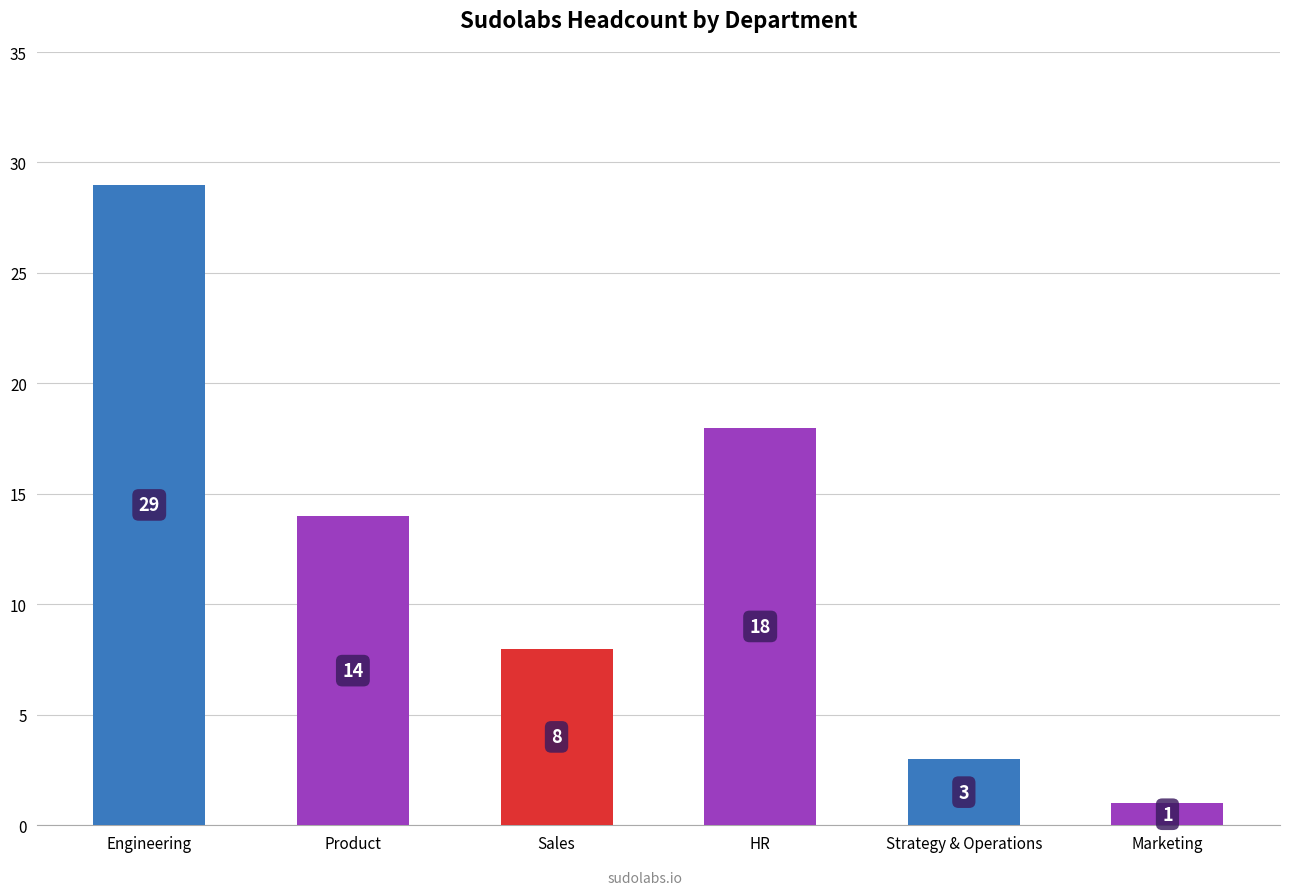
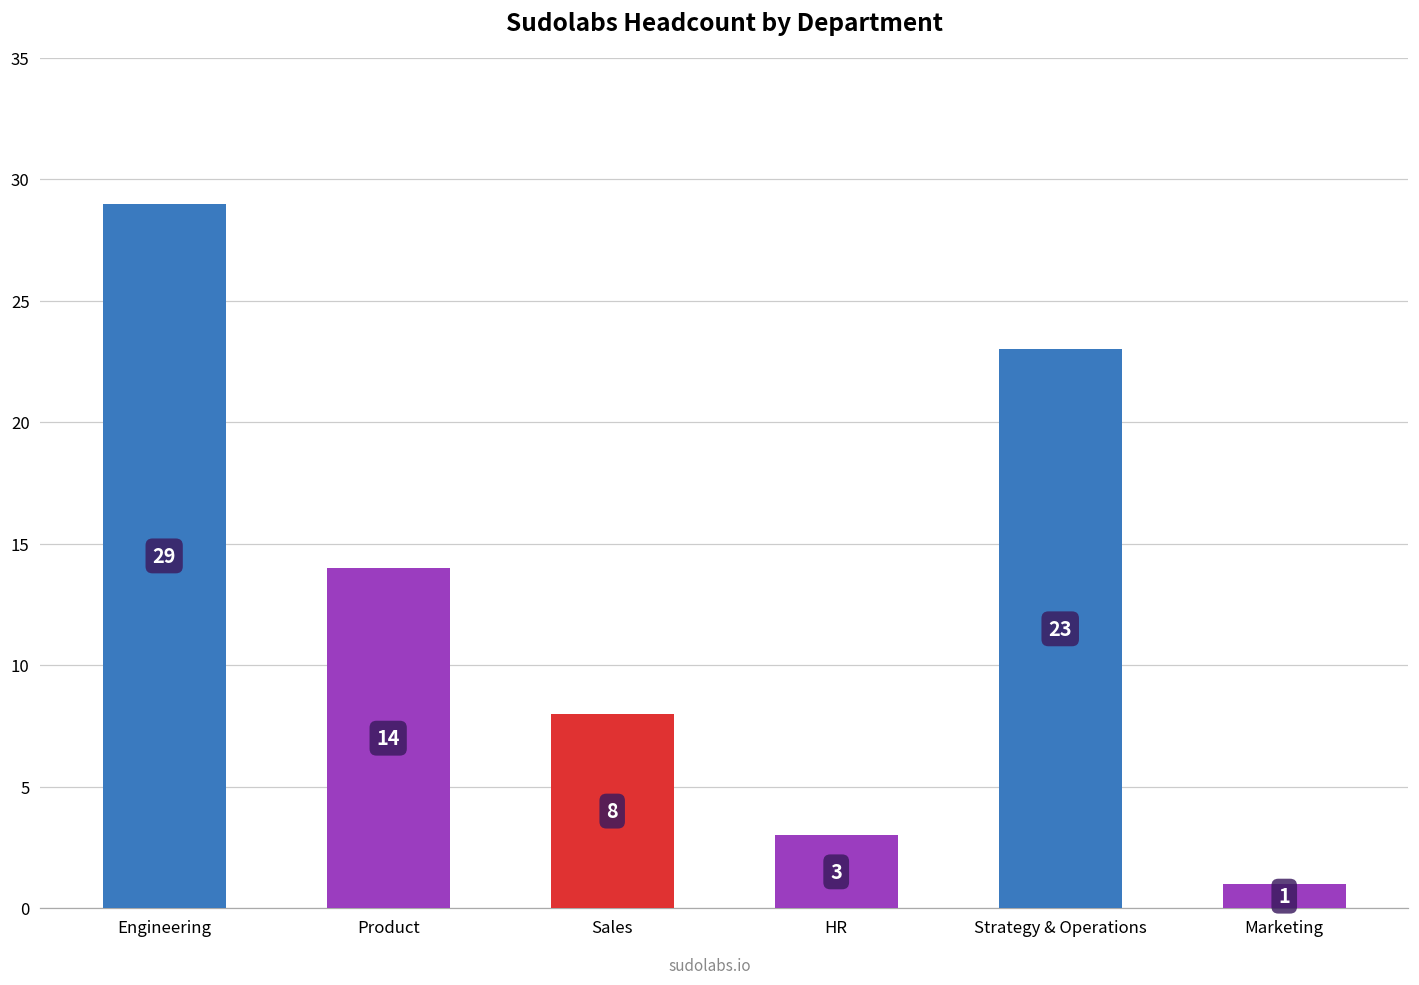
HR: 18 -> 3
Strategy & Operations: 3 -> 23
